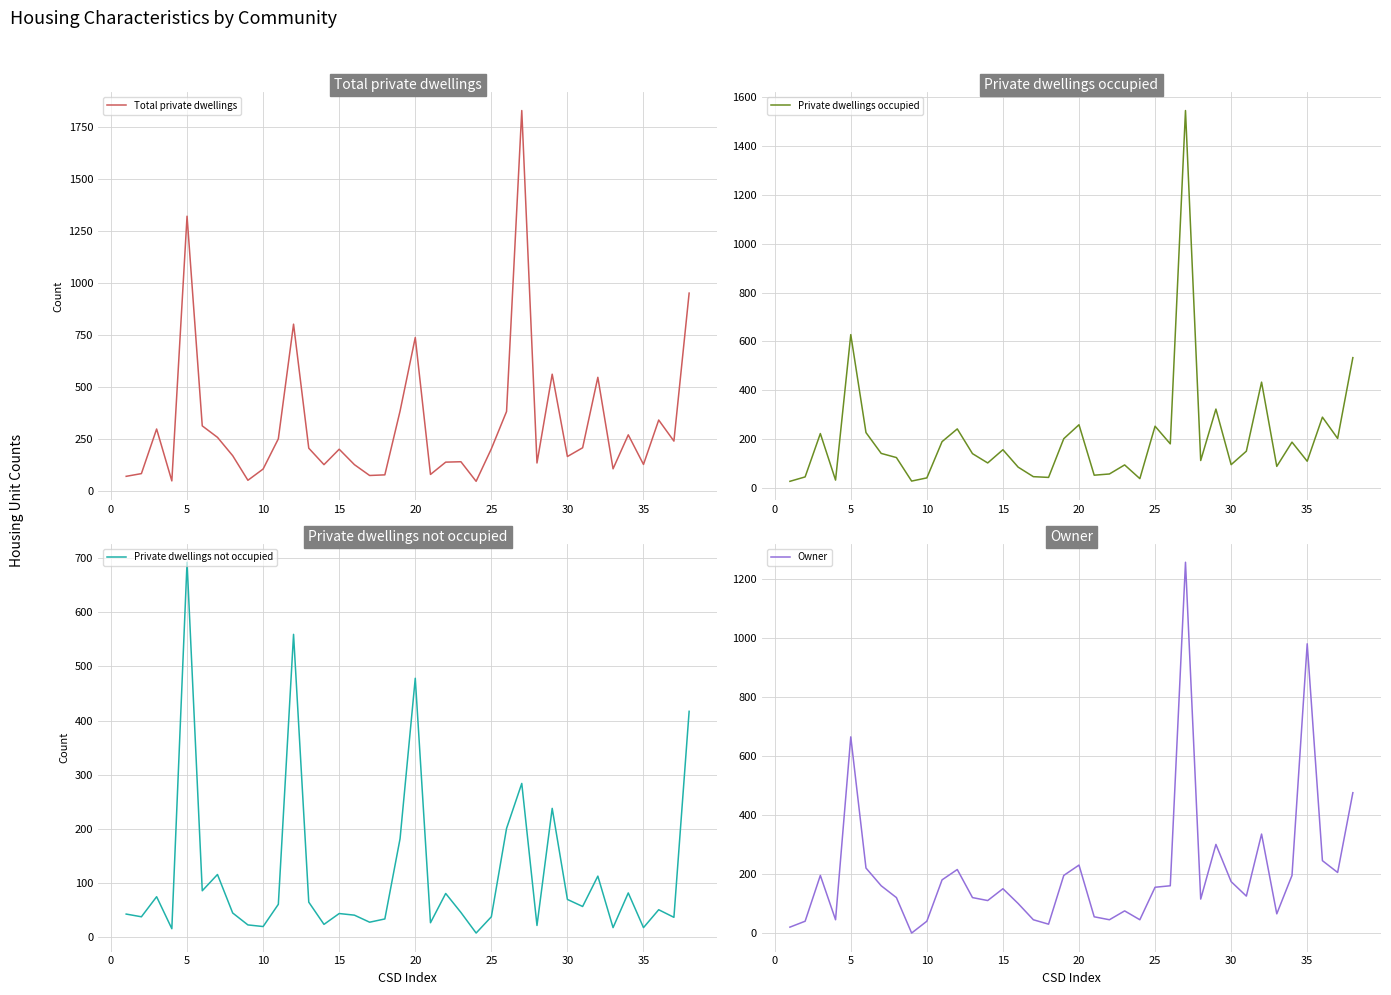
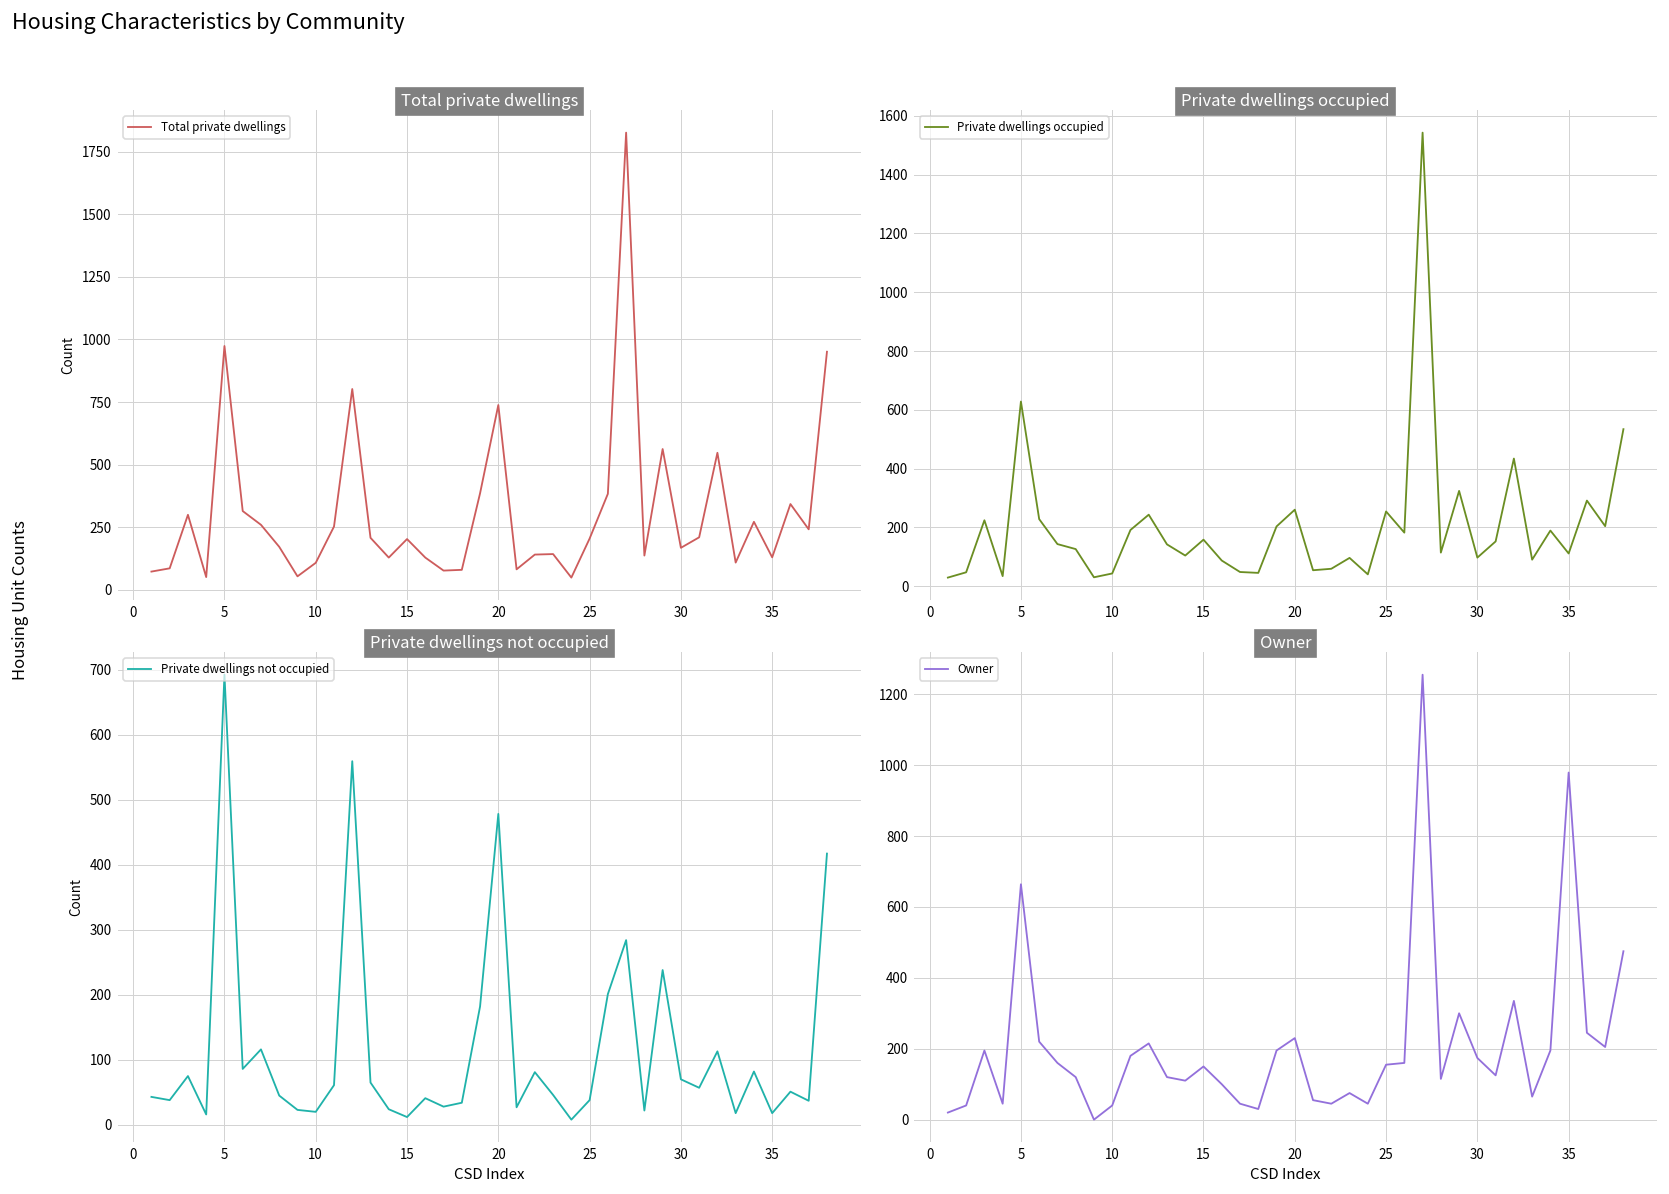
Total private dwellings, 5: 1320 -> 970
Private dwellings not occupied, 15: 40 -> 10
